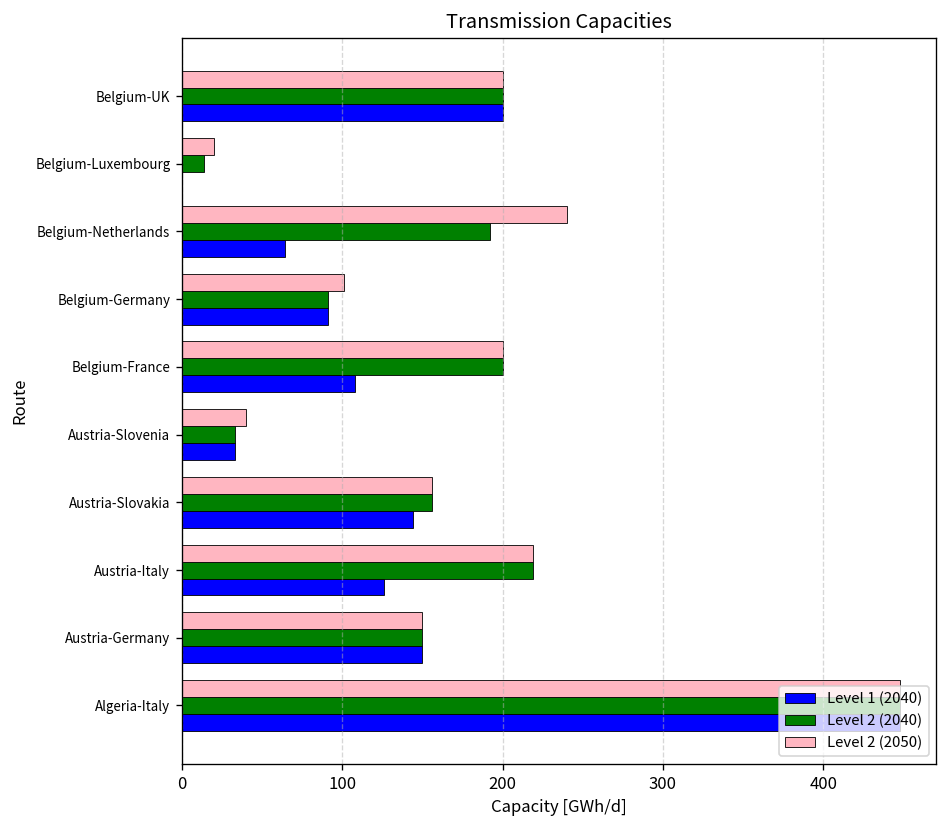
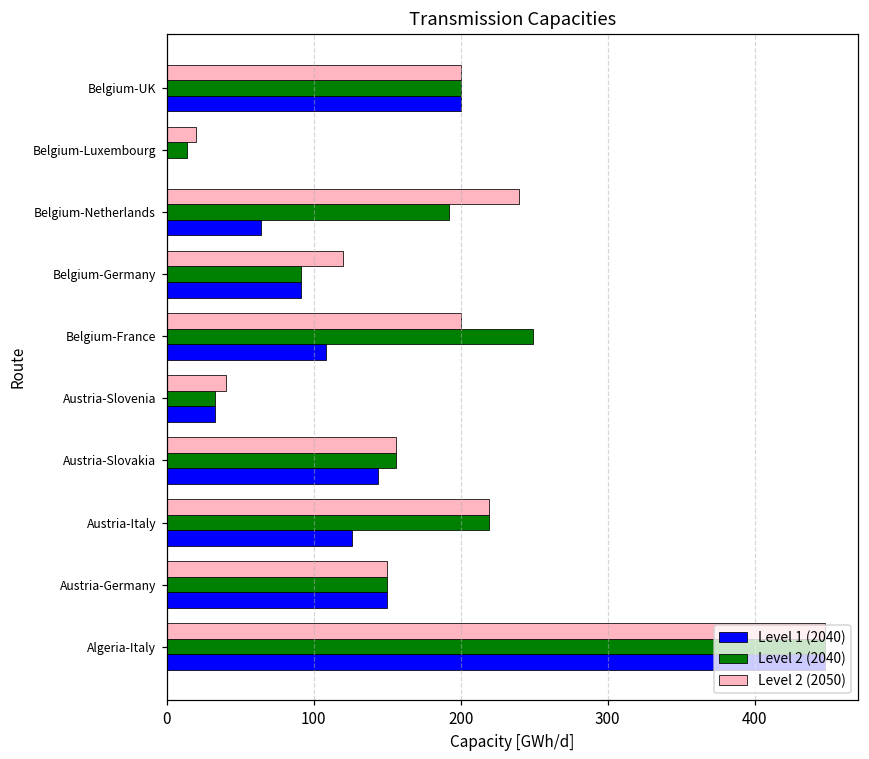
Level 2 (2050), Belgium-Germany: 101 -> 120
Level 2 (2040), Belgium-France: 200 -> 249
